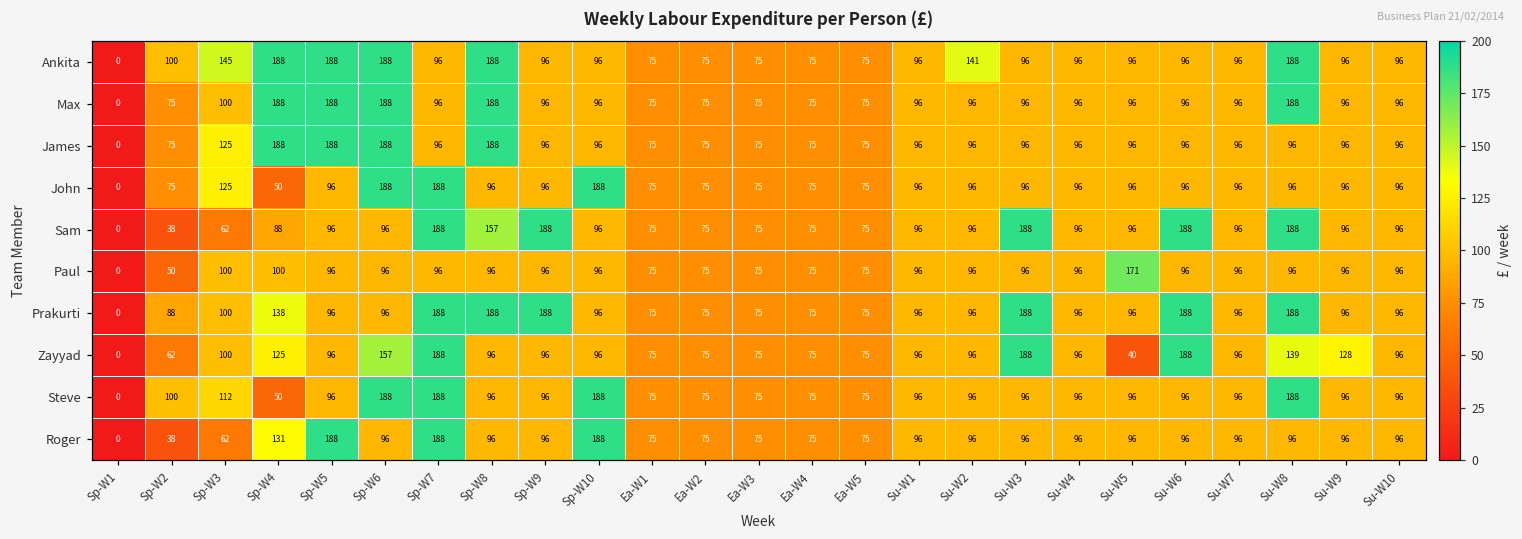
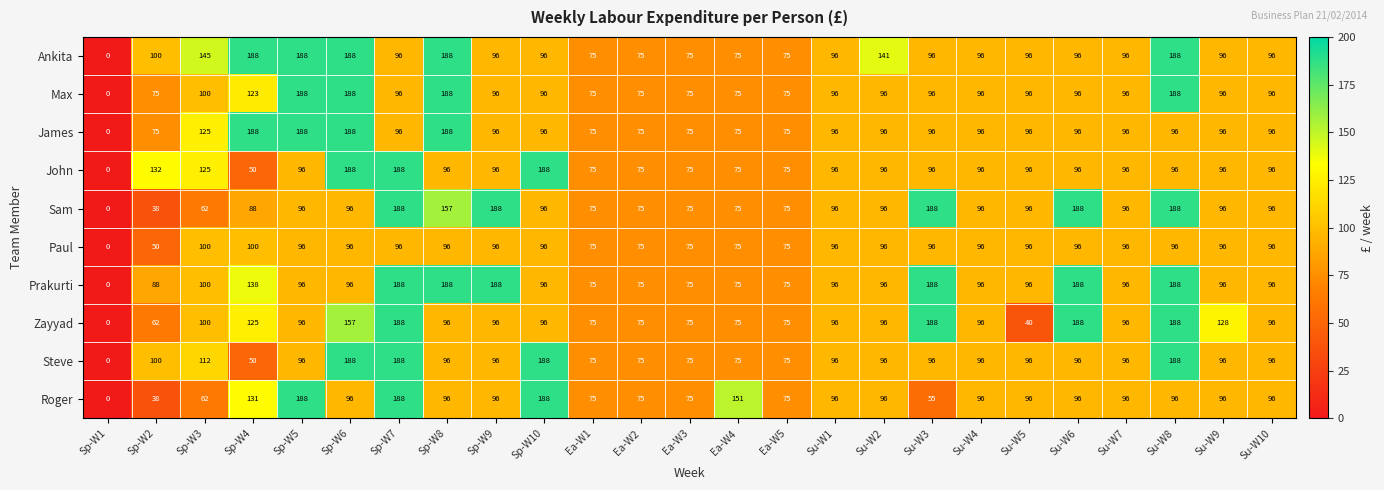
Max, Sp-W4: 188 -> 123
John, Sp-W2: 75 -> 132
Paul, Su-W5: 171 -> 96
Zayyad, Su-W8: 139 -> 188
Roger, Ea-W4: 75 -> 151
Roger, Su-W3: 96 -> 55
